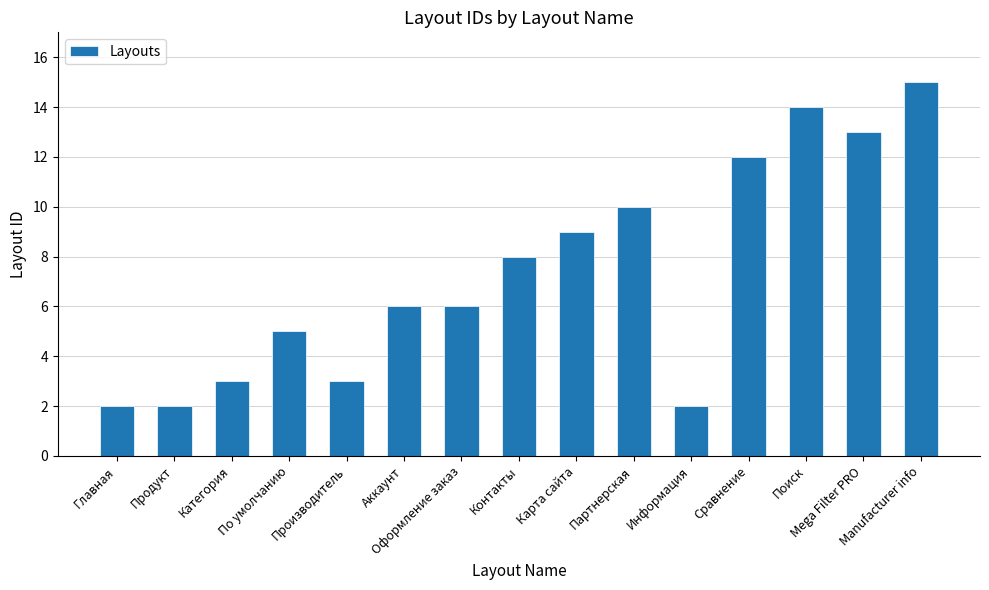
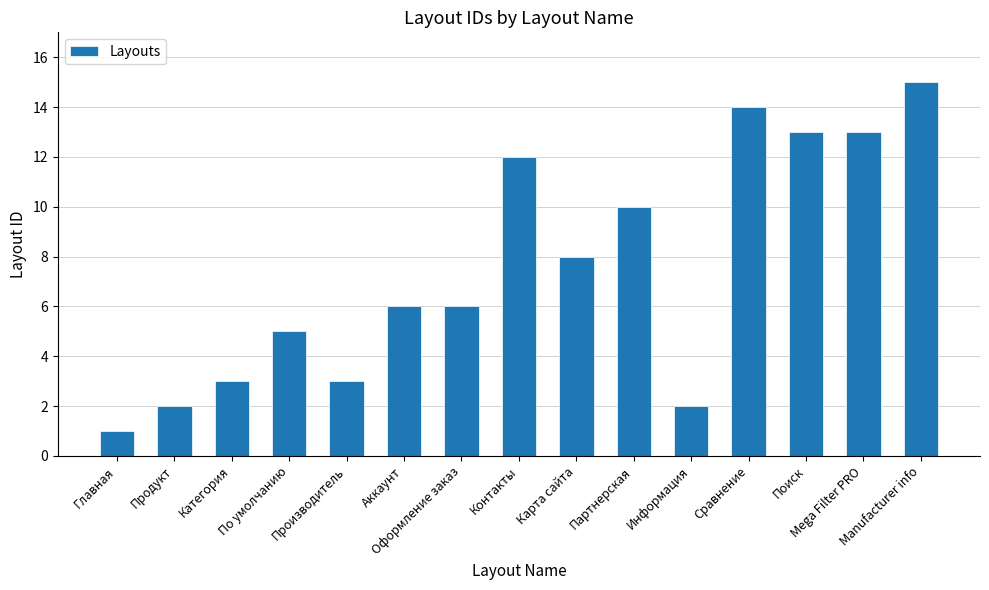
Главная: 2 -> 1
Контакты: 8 -> 12
Карта сайта: 9 -> 8
Сравнение: 12 -> 14
Поиск: 14 -> 13
